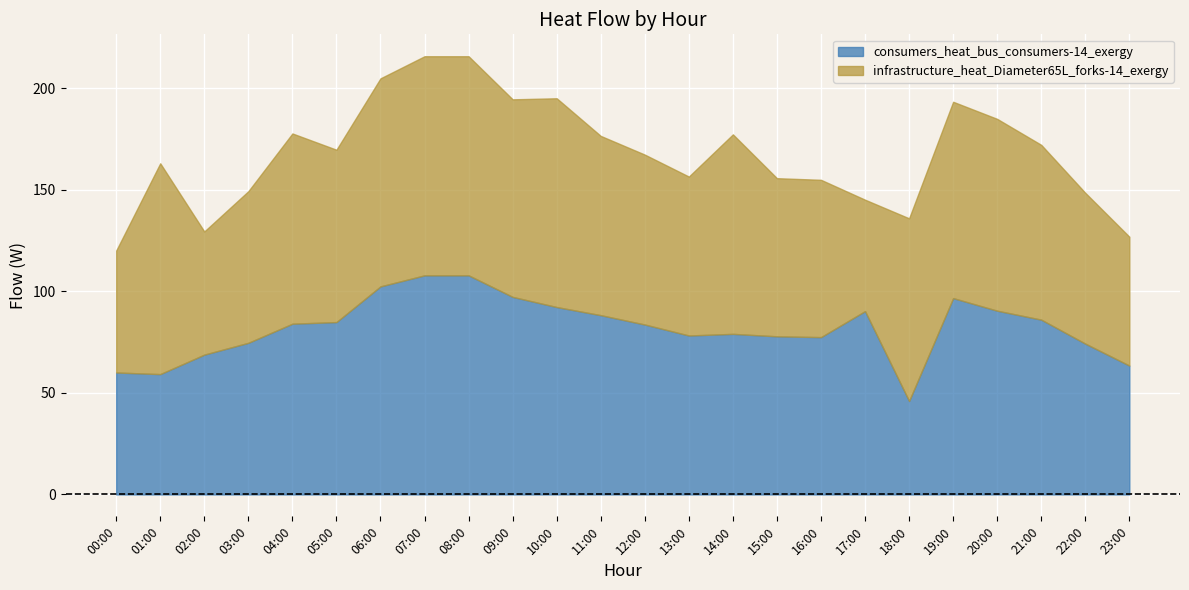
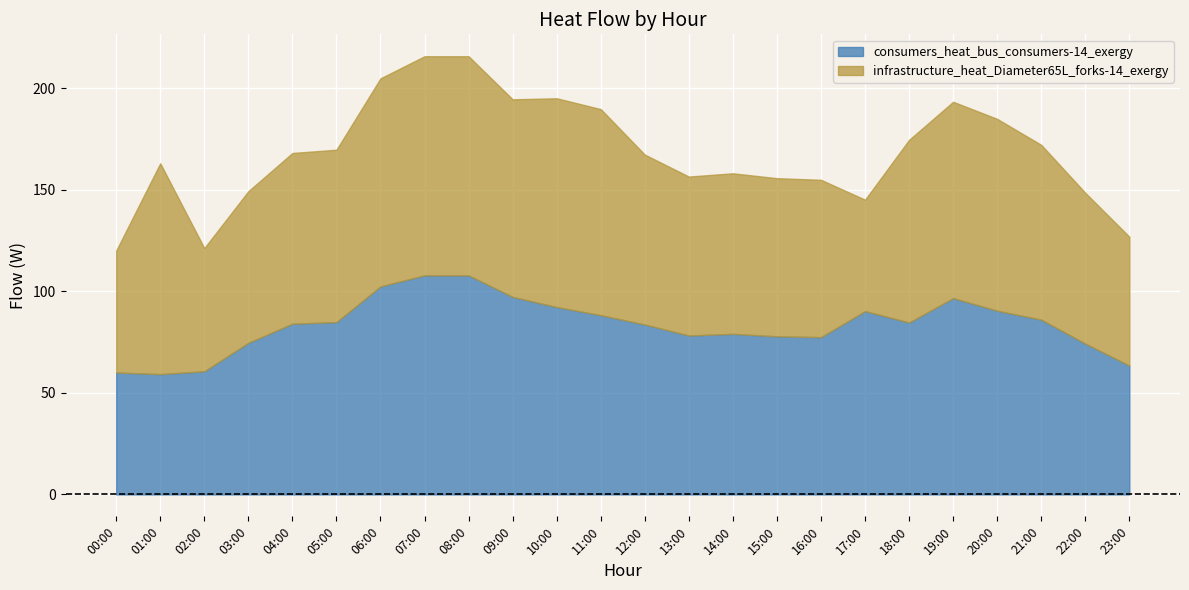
consumers_heat_bus_consumers-14_exergy, 02:00: 69 -> 61
infrastructure_heat_Diameter65L_forks-14_exergy, 04:00: 94 -> 84
infrastructure_heat_Diameter65L_forks-14_exergy, 11:00: 88 -> 101
infrastructure_heat_Diameter65L_forks-14_exergy, 14:00: 98 -> 79
consumers_heat_bus_consumers-14_exergy, 18:00: 46 -> 85
